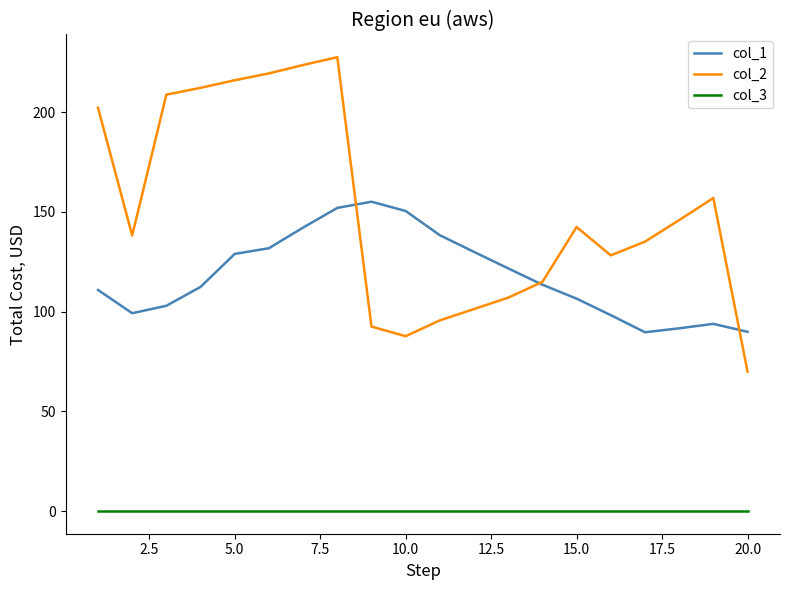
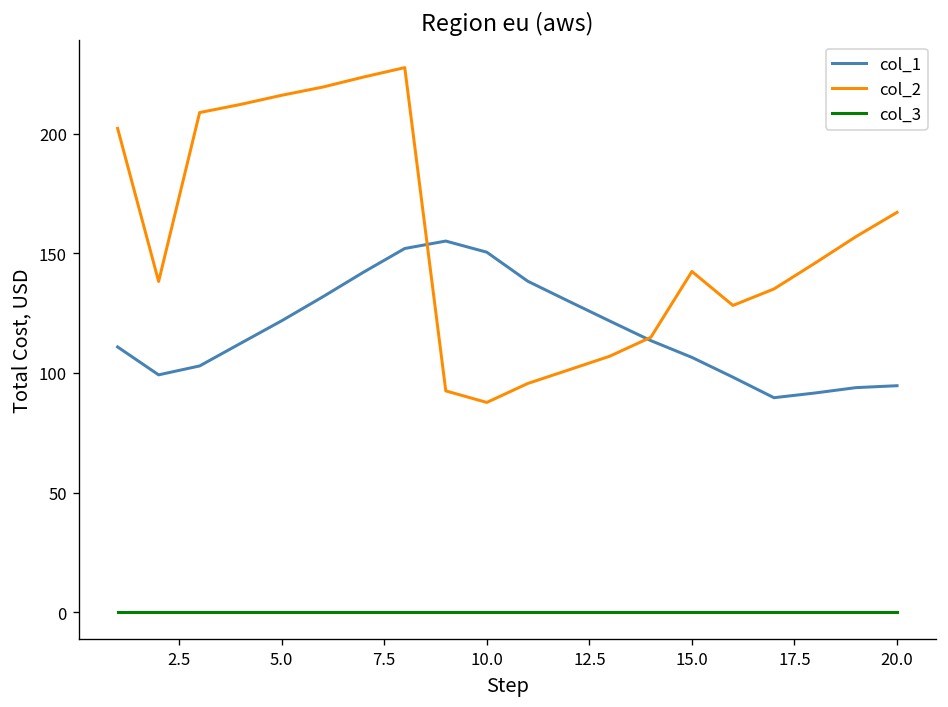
col_1, 5.0: 129 -> 122
col_1, 20.0: 90 -> 95
col_2, 20.0: 70 -> 167
